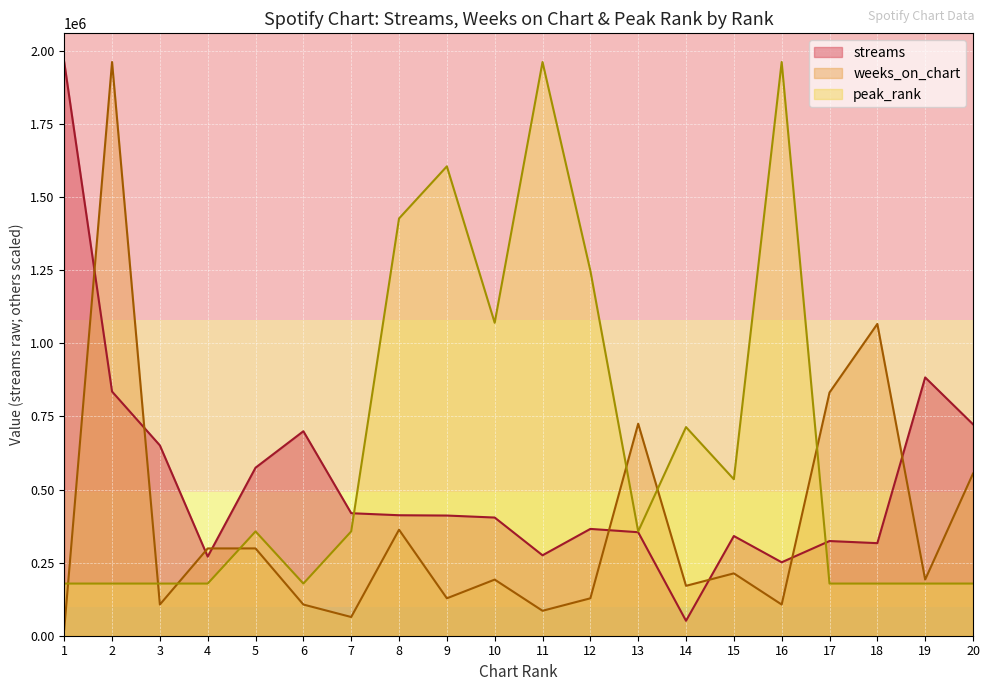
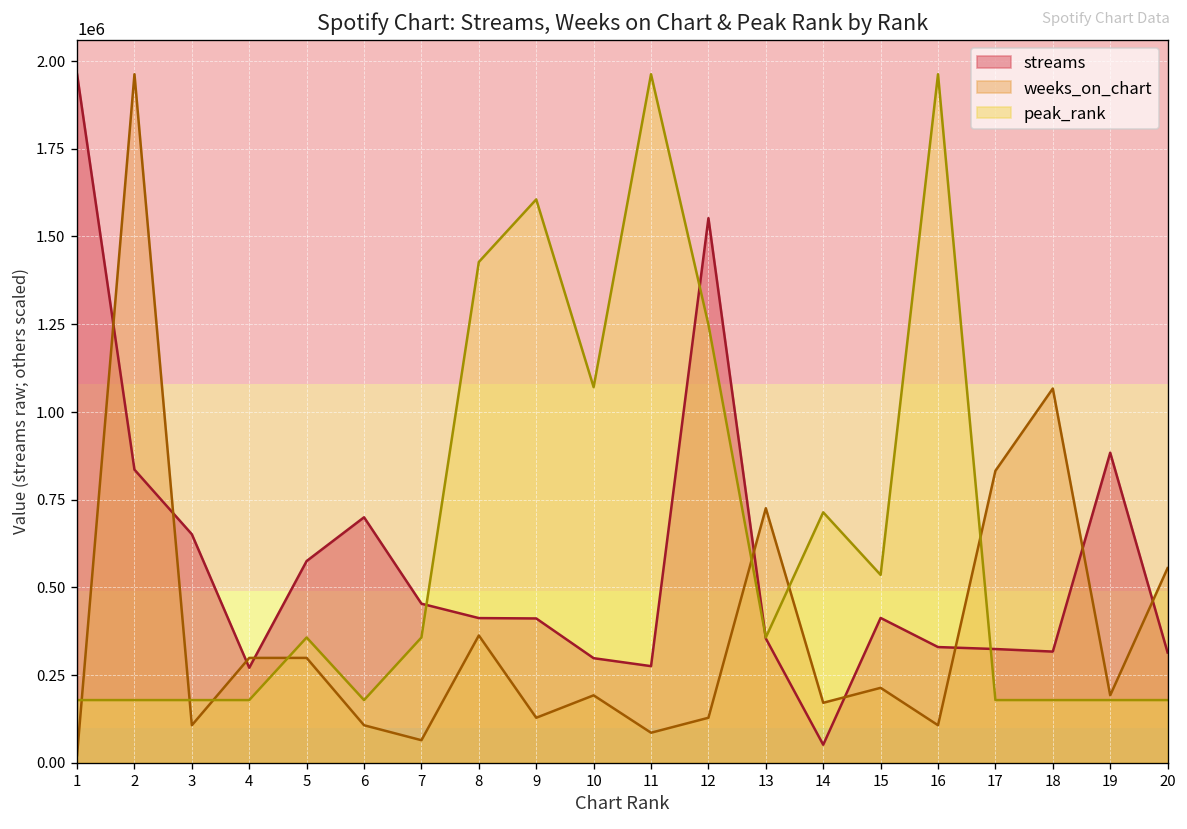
streams, 7: 420000 -> 450000
streams, 10: 400000 -> 300000
streams, 12: 370000 -> 1550000
streams, 15: 340000 -> 410000
streams, 16: 250000 -> 330000
streams, 20: 720000 -> 310000
